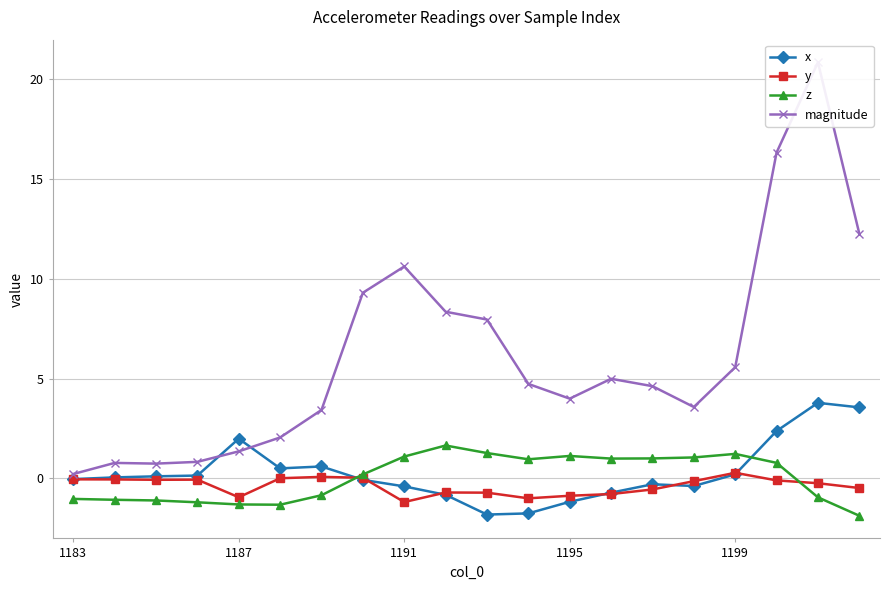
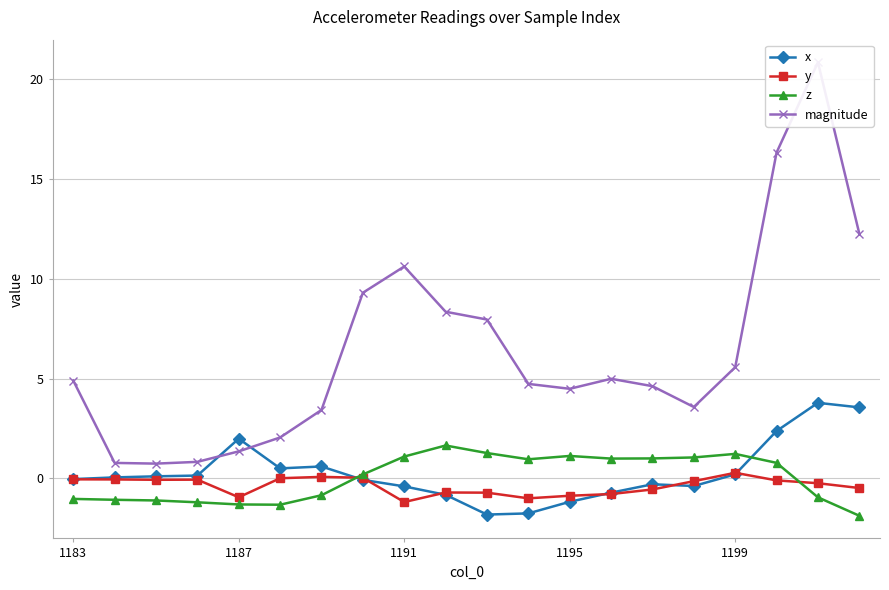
magnitude, 1183: 0.2 -> 4.9
magnitude, 1195: 4.0 -> 4.5
